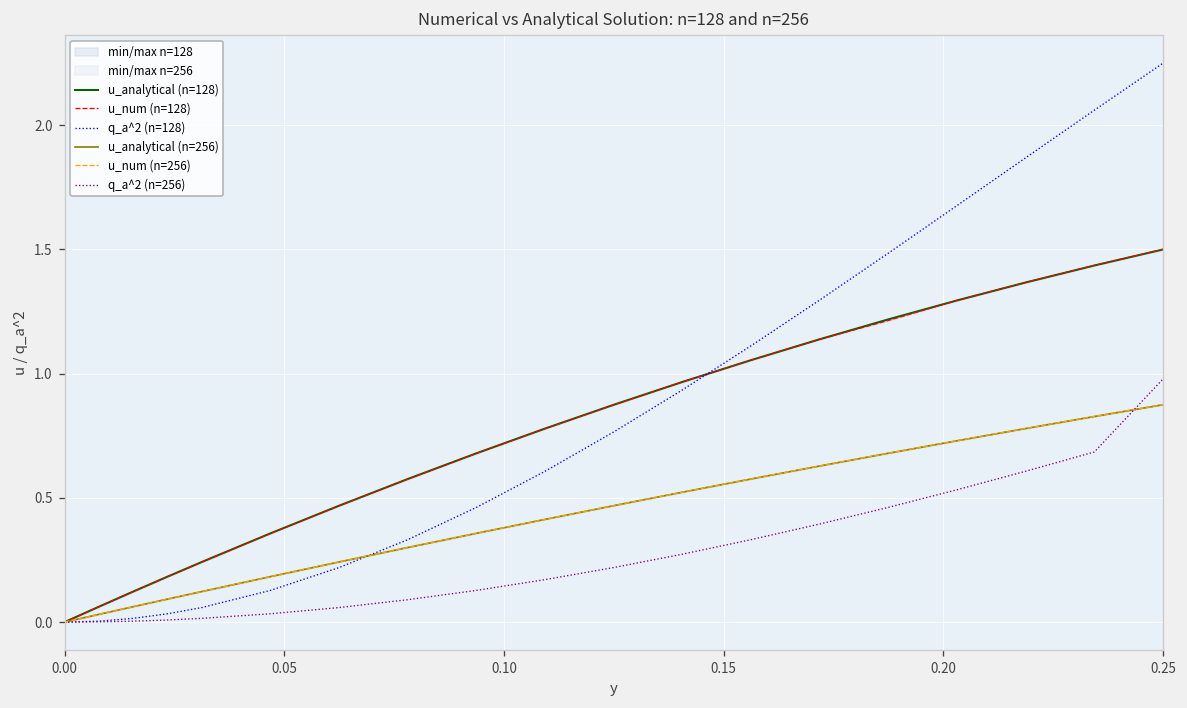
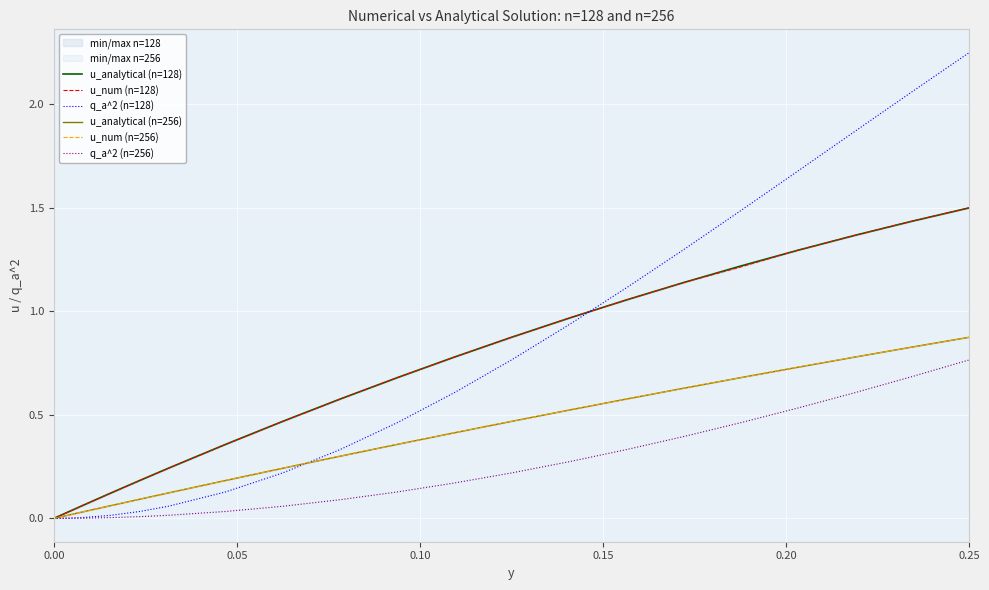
q_a^2 (n=256), 0.25: 0.98 -> 0.77
